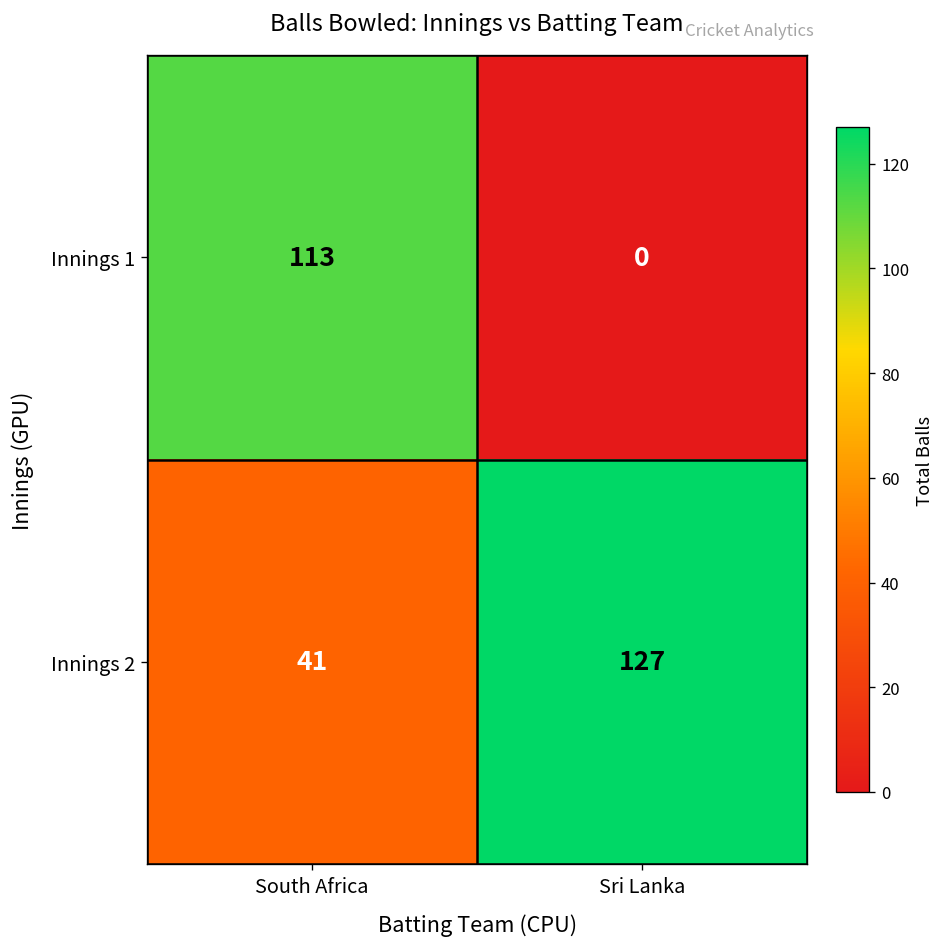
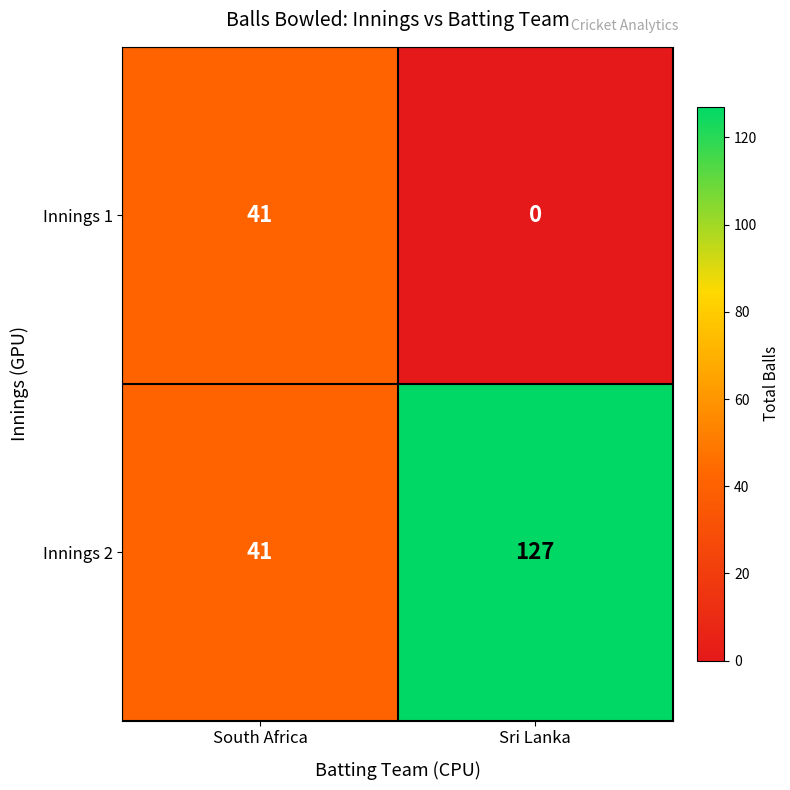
Innings 1, South Africa: 113 -> 41
